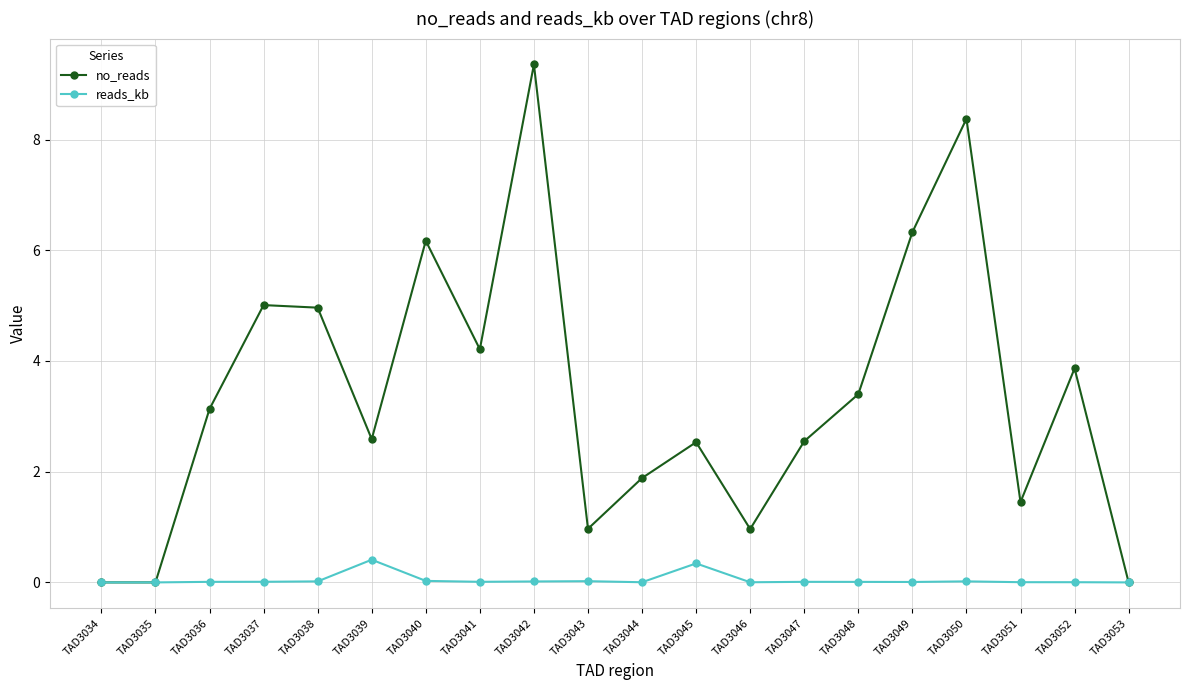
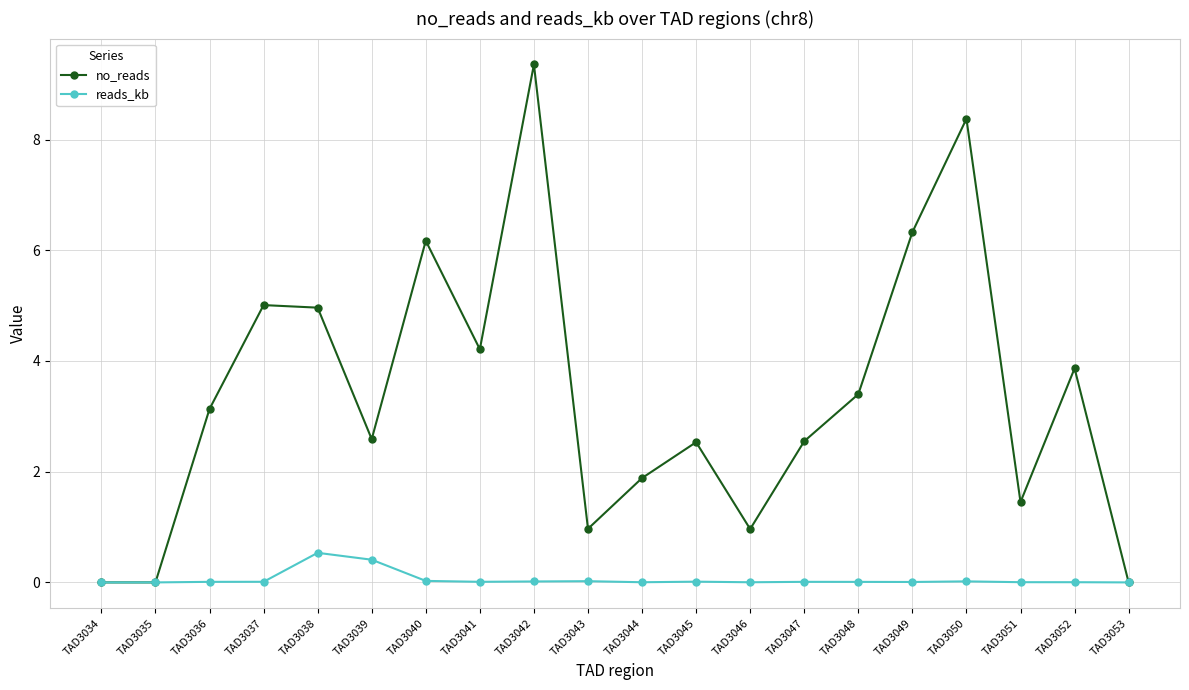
reads_kb, TAD3038: 0.0 -> 0.5
reads_kb, TAD3045: 0.3 -> 0.0
